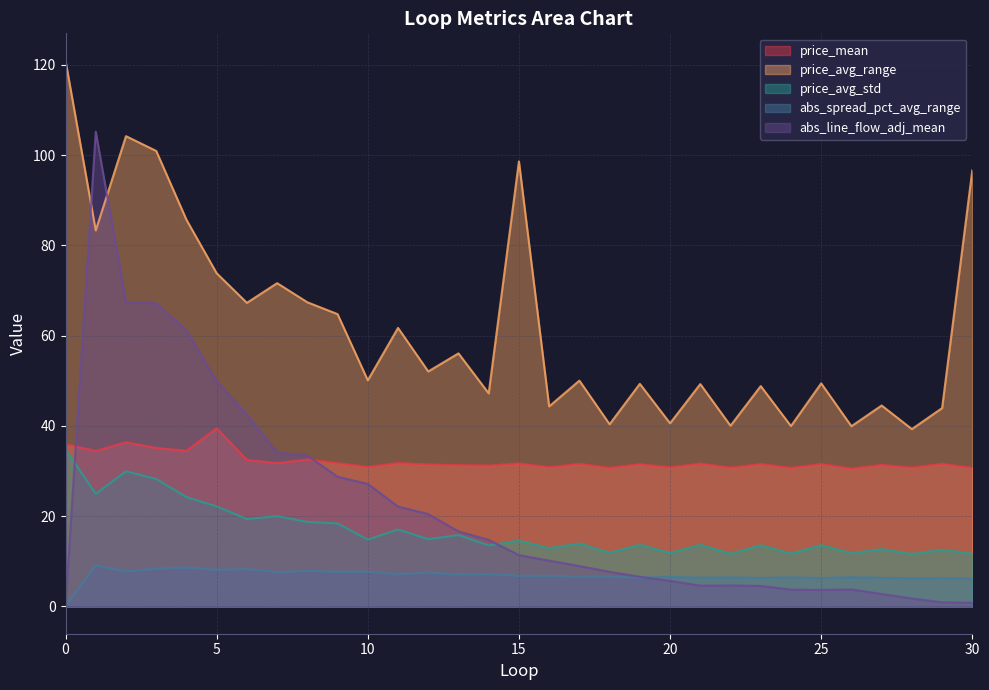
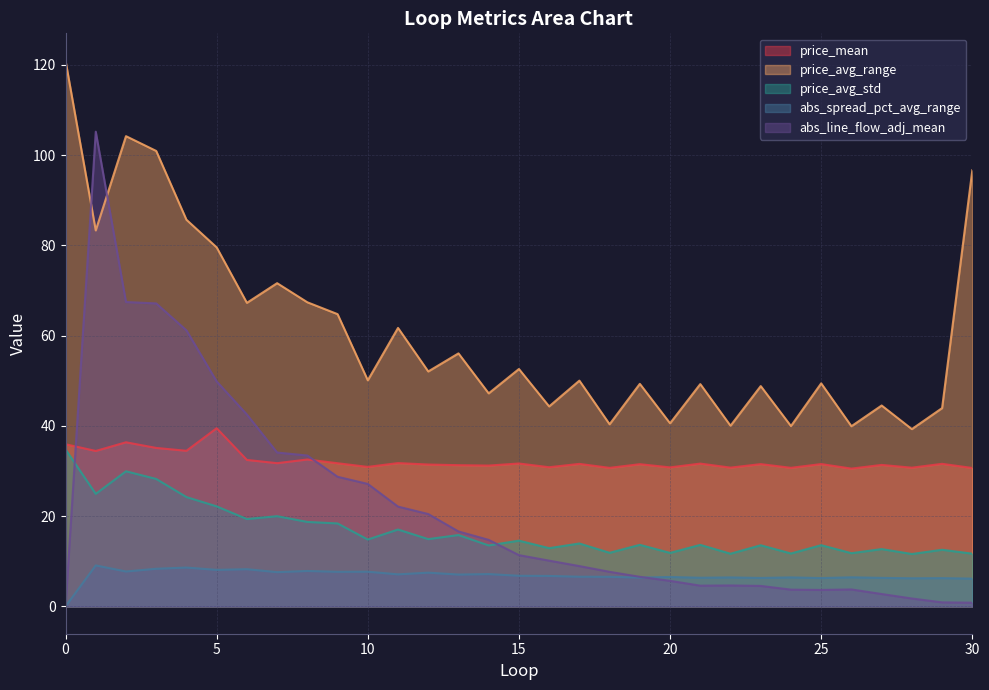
price_avg_range, 5: 74 -> 80
price_avg_range, 15: 99 -> 53
